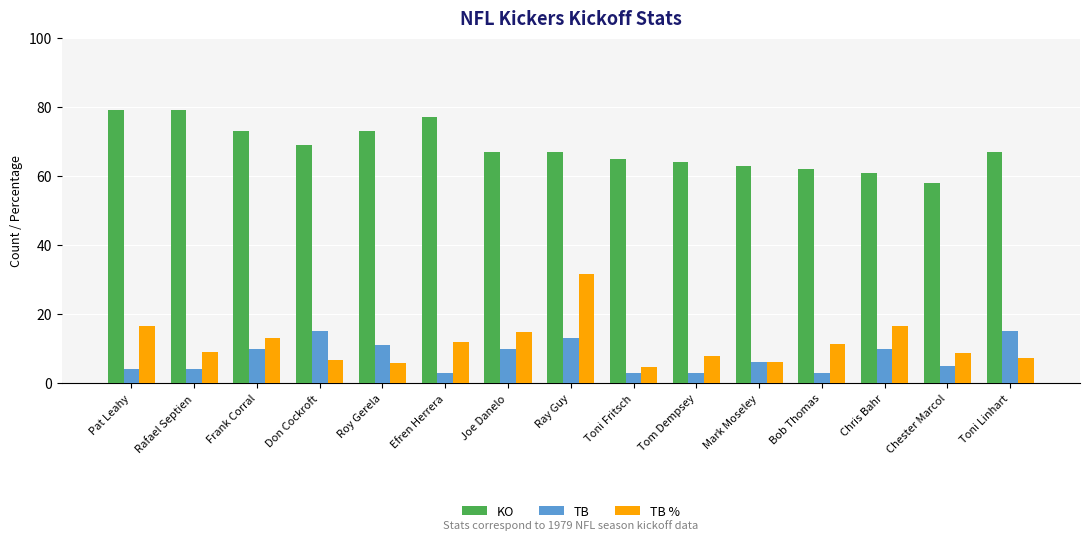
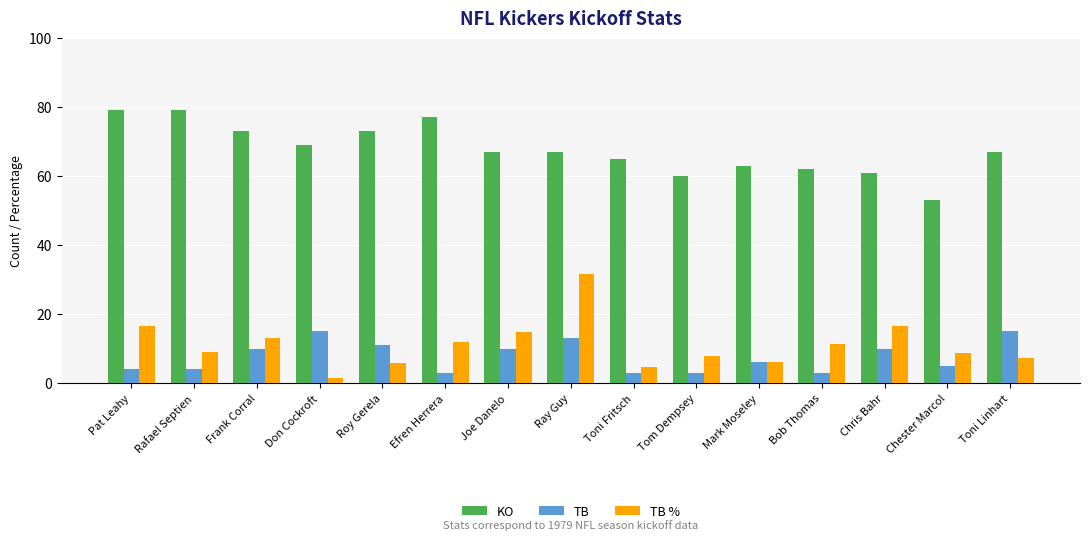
TB %, Don Cockroft: 7 -> 1
KO, Tom Dempsey: 64 -> 60
KO, Chester Marcol: 58 -> 53
